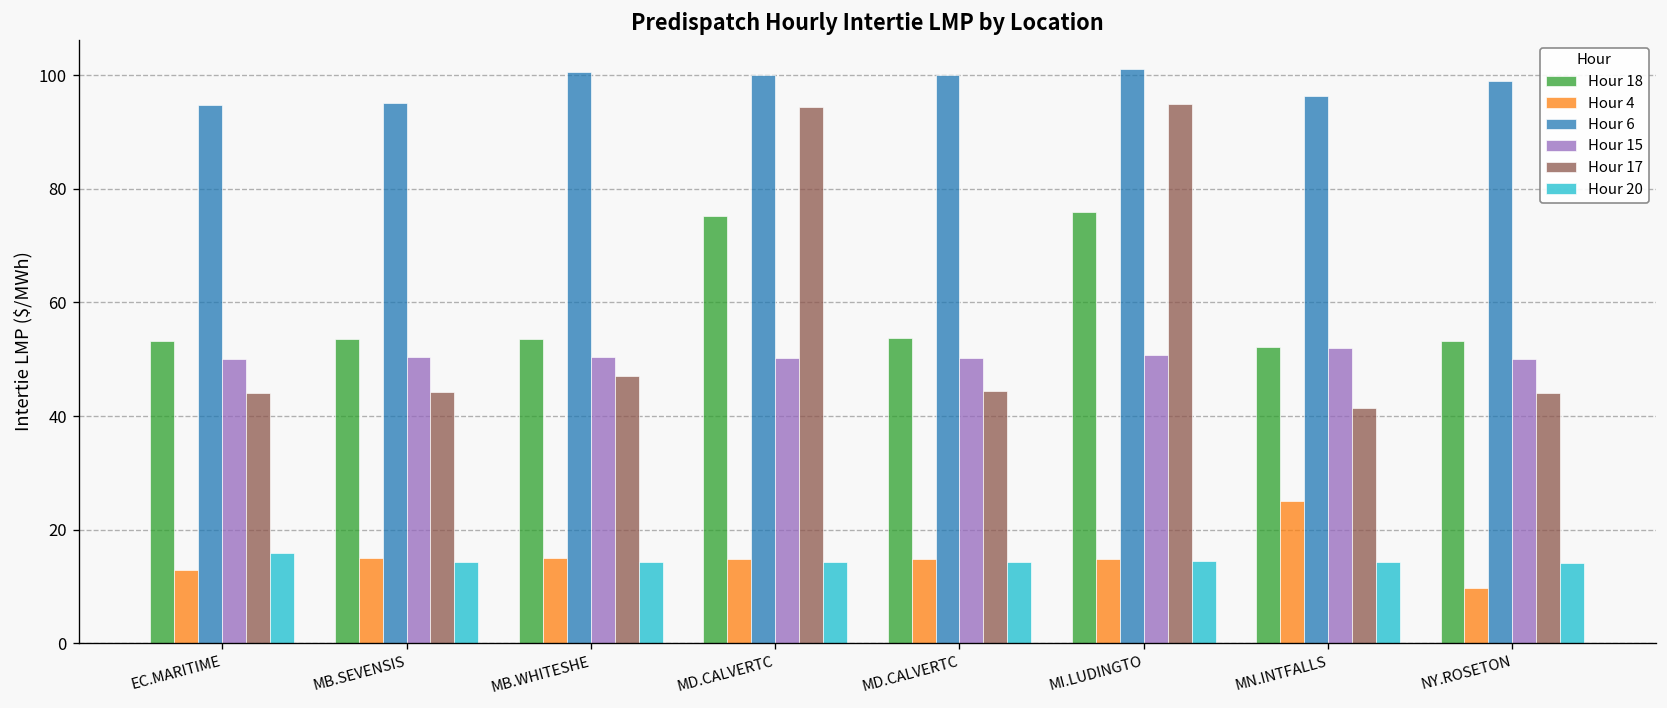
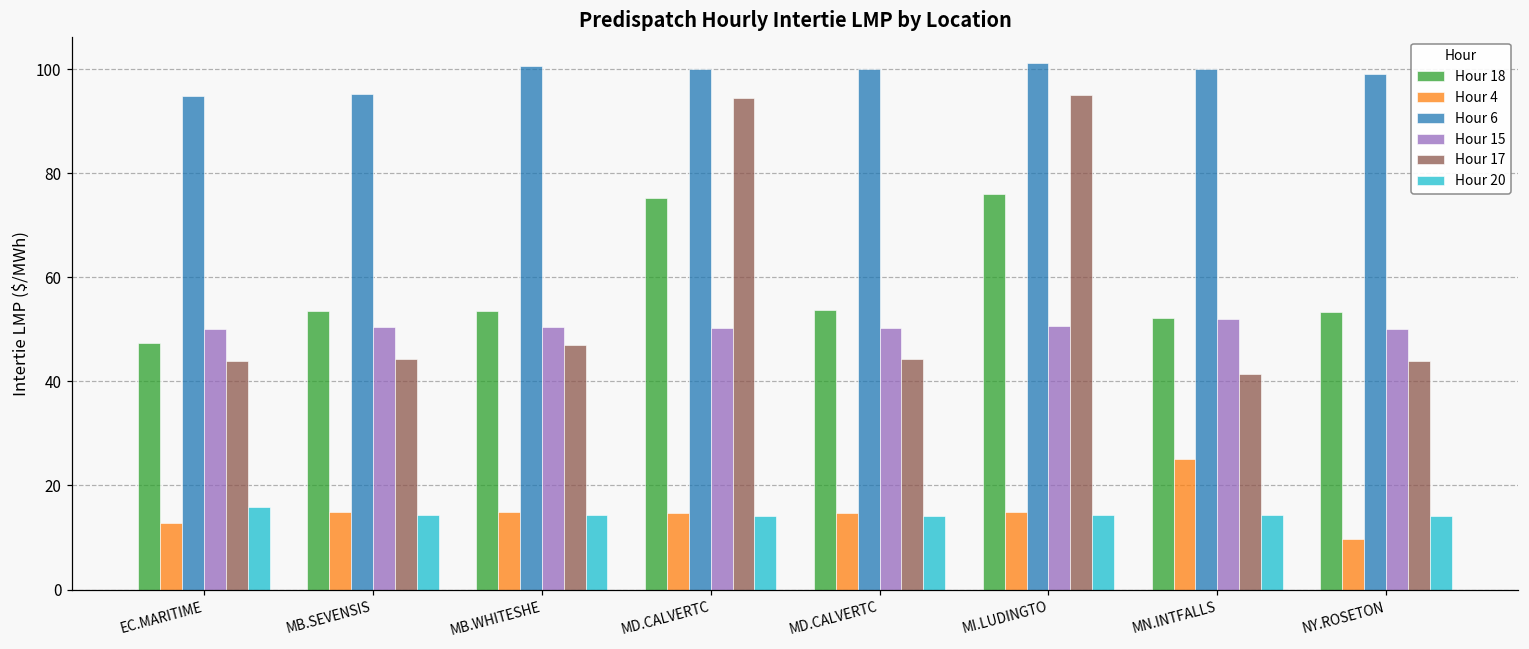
Hour 18, EC.MARITIME: 53 -> 47
Hour 6, MN.INTFALLS: 96 -> 100
